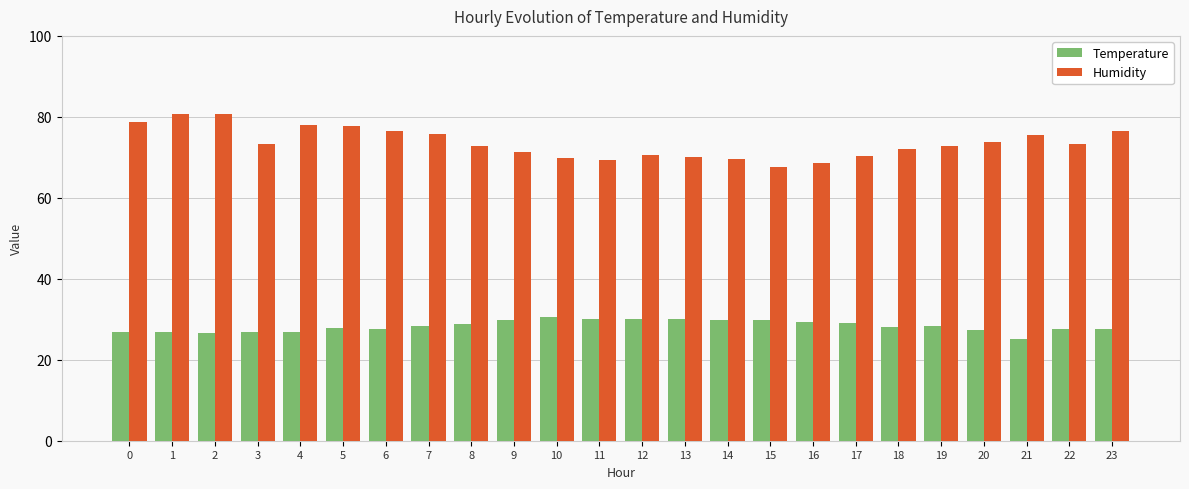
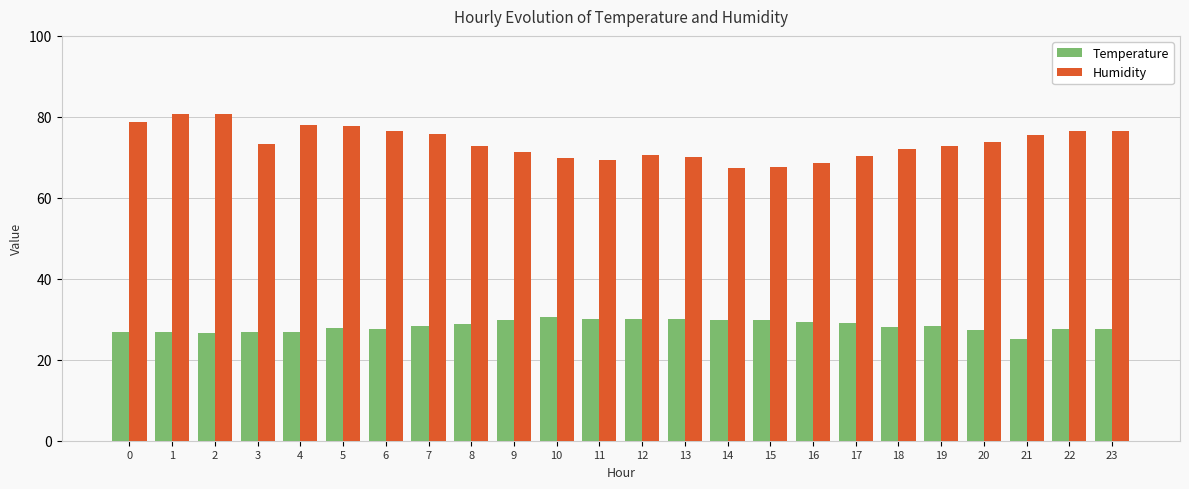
Humidity, 14: 70 -> 67
Humidity, 22: 73 -> 77
